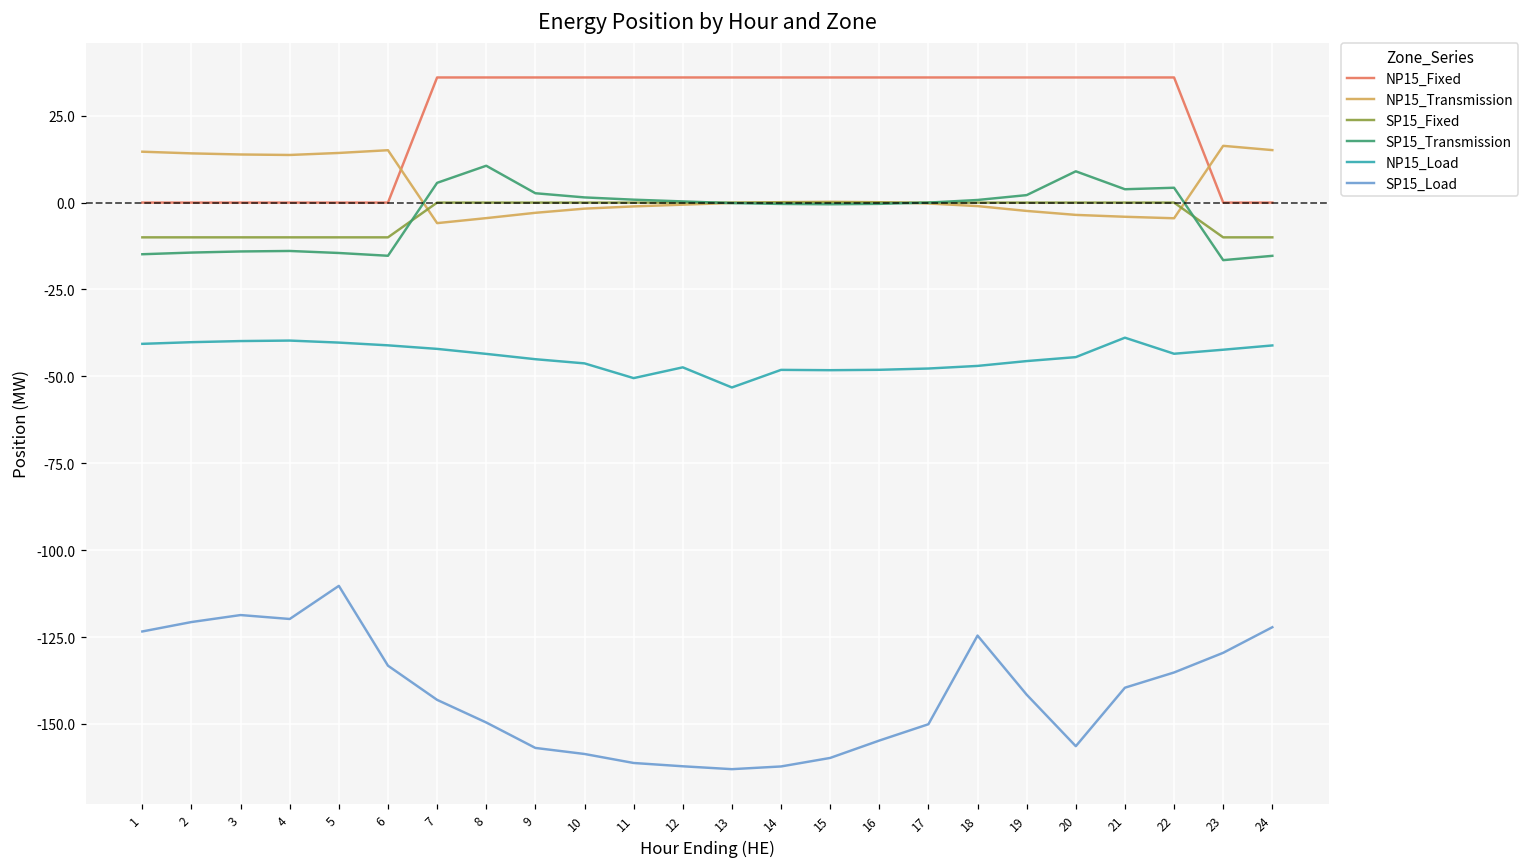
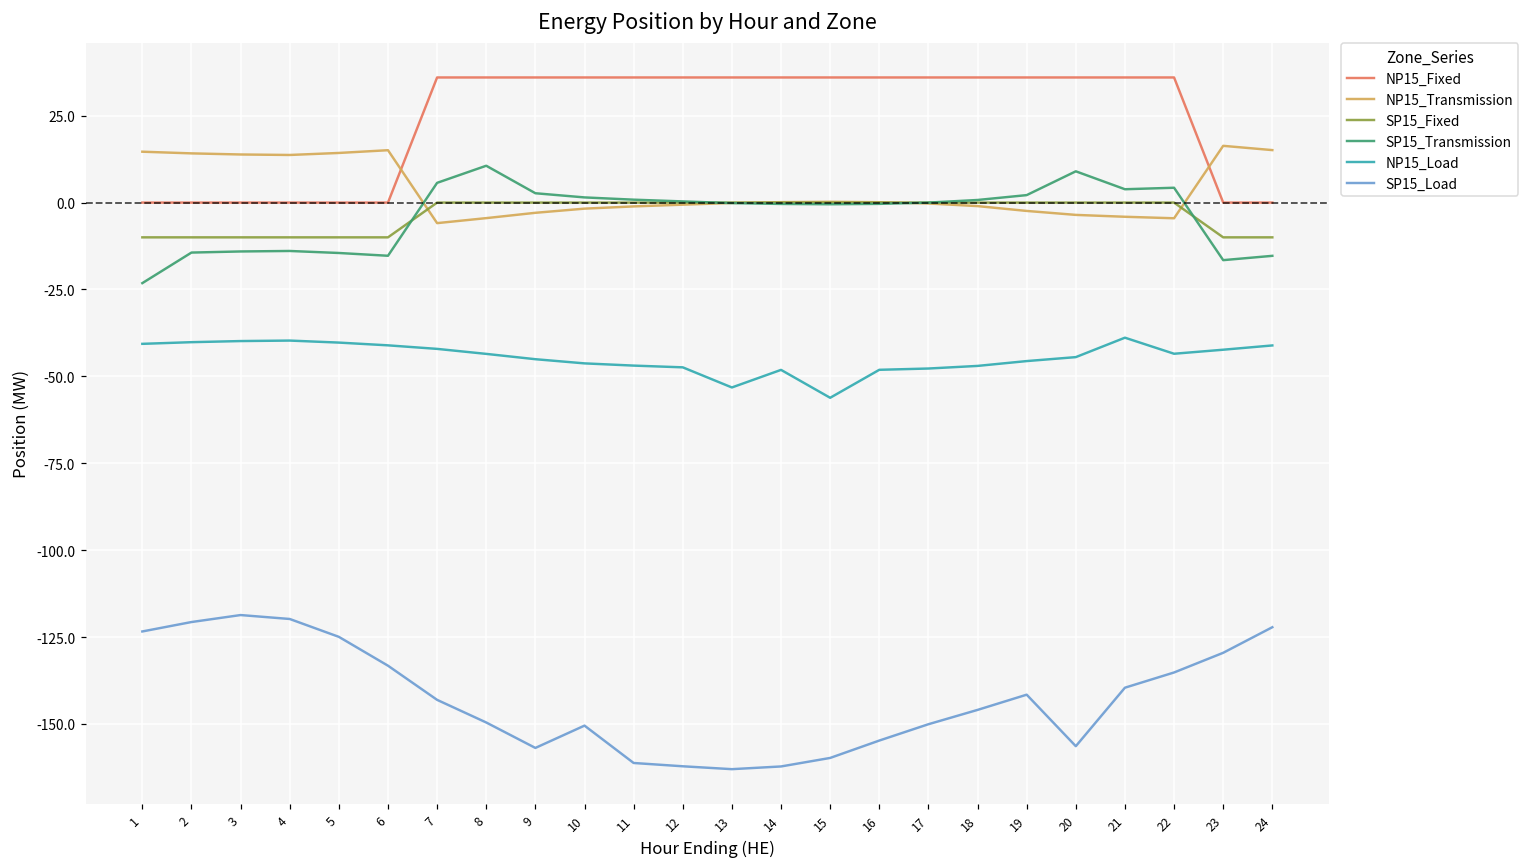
SP15_Transmission, 1: -15 -> -23
SP15_Load, 5: -110 -> -125
SP15_Load, 10: -159 -> -150
NP15_Load, 11: -51 -> -47
NP15_Load, 15: -48 -> -56
SP15_Load, 18: -125 -> -146
